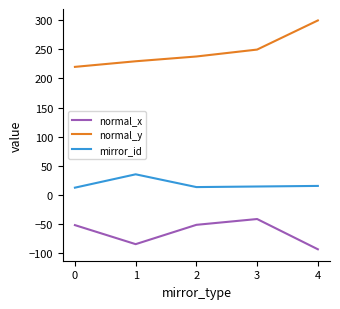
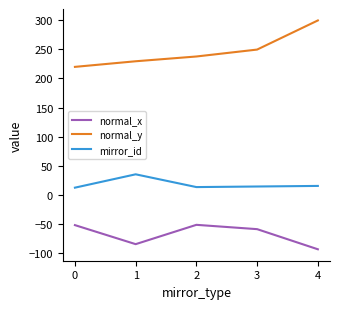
normal_x, 3: -40 -> -60
